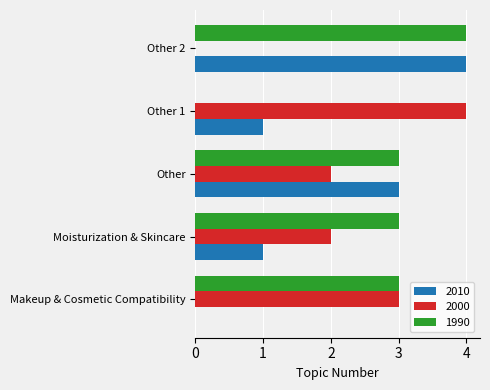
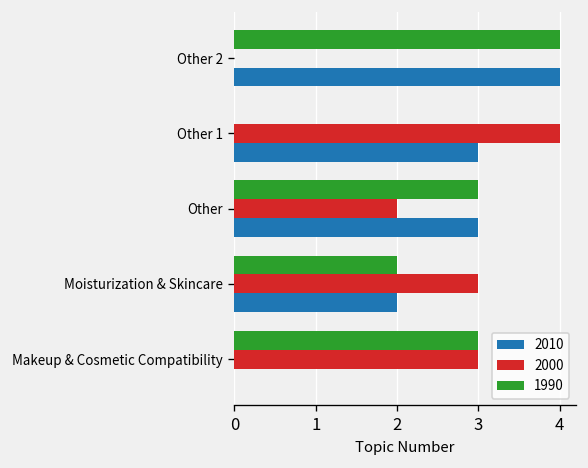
2010, Other 1: 1 -> 3
1990, Moisturization & Skincare: 3 -> 2
2000, Moisturization & Skincare: 2 -> 3
2010, Moisturization & Skincare: 1 -> 2
